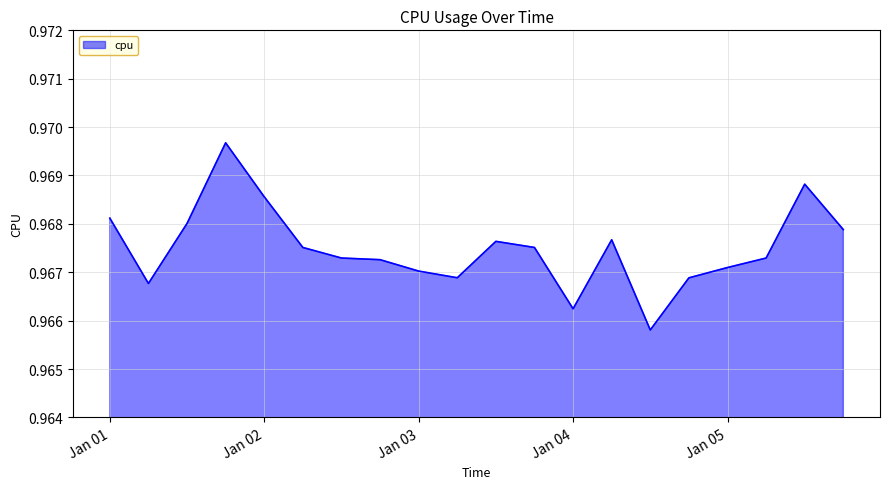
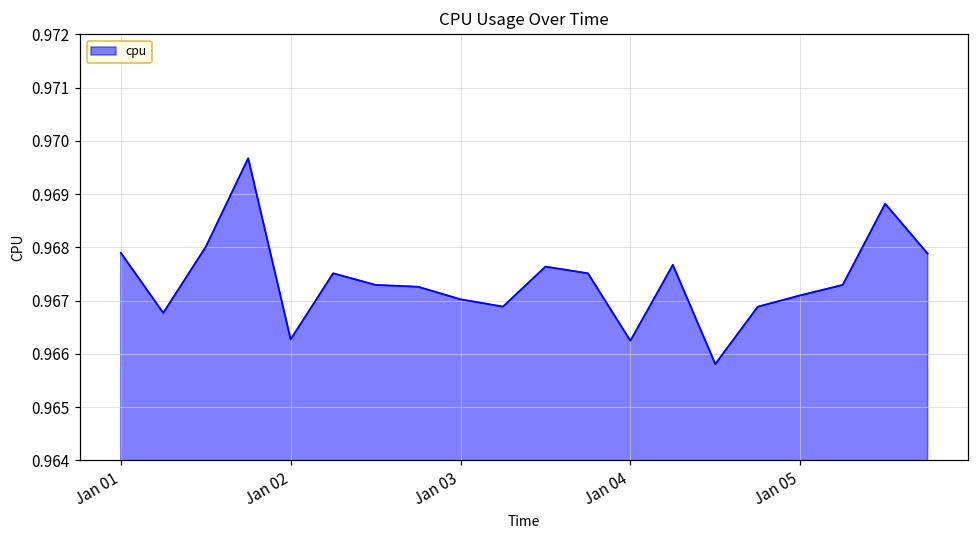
Jan 01: 0.9681 -> 0.9679
Jan 02: 0.9686 -> 0.9663
